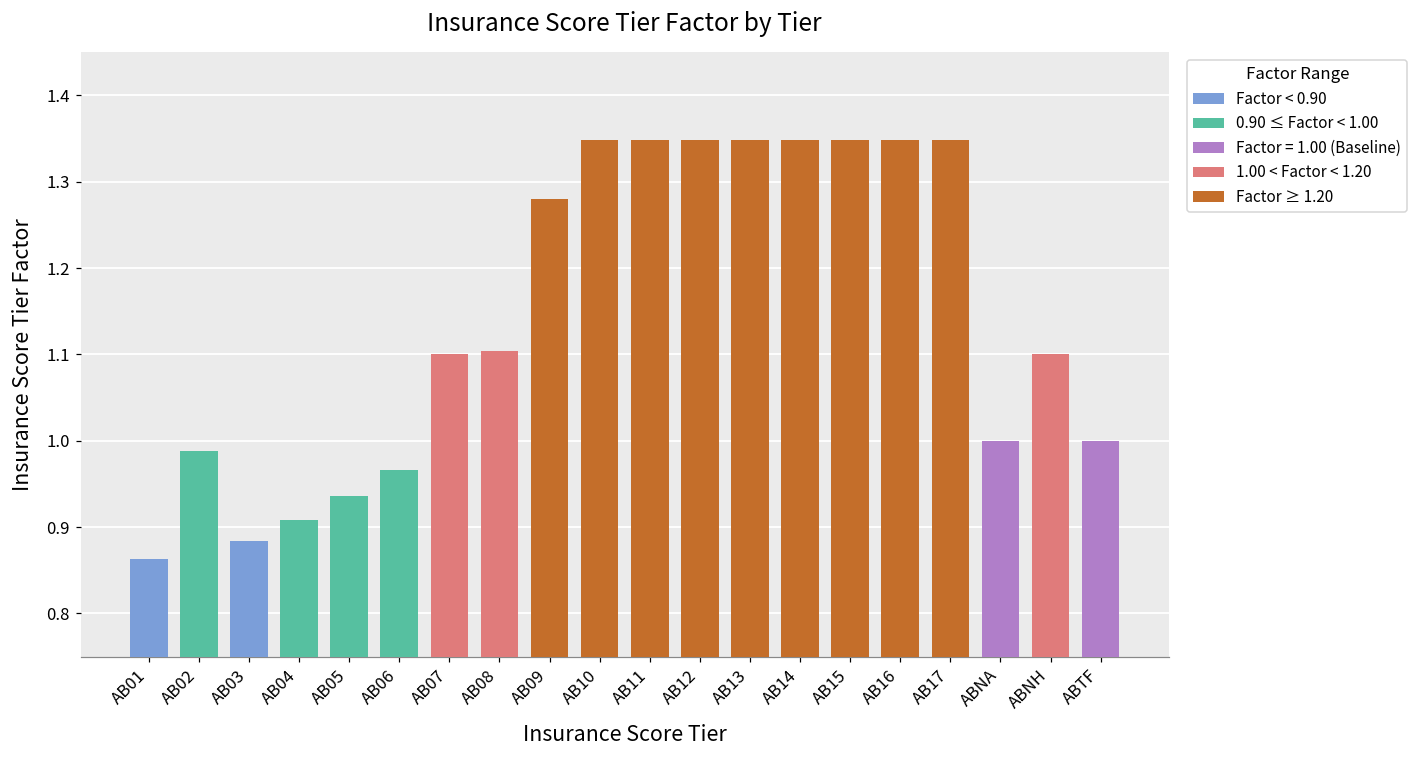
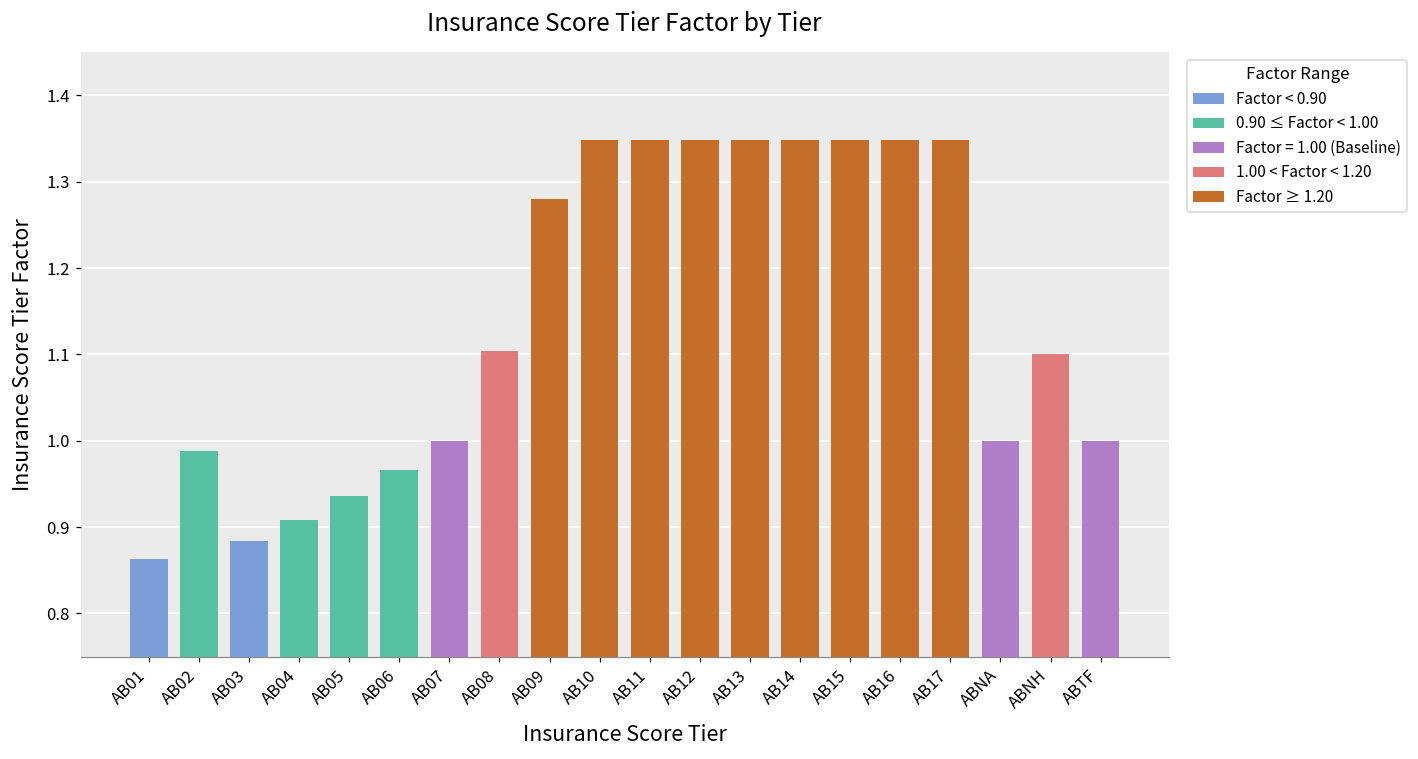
AB07: 1.1 -> 1.0
